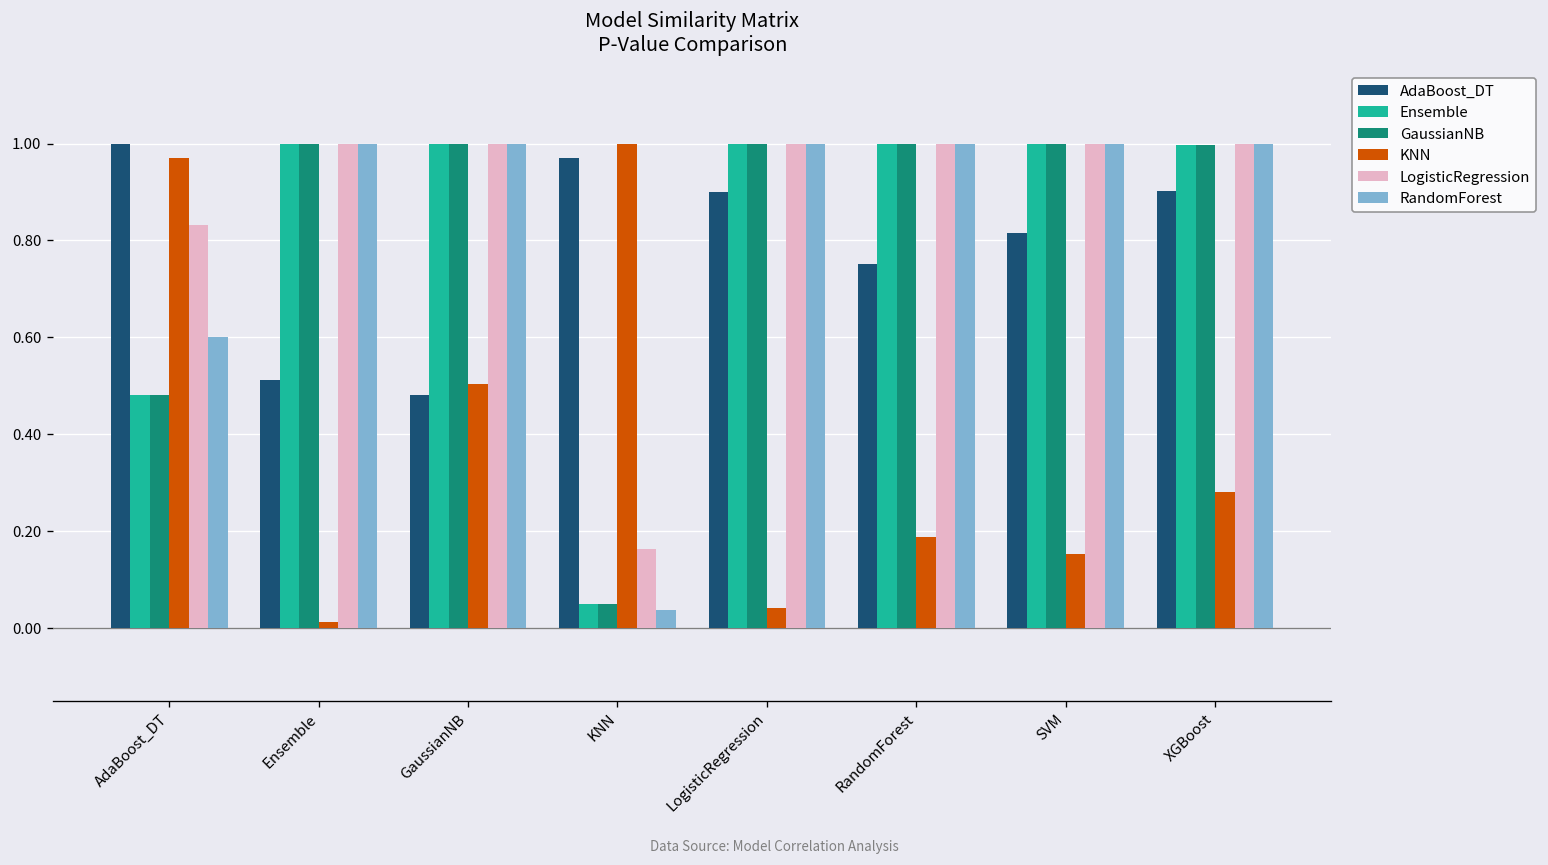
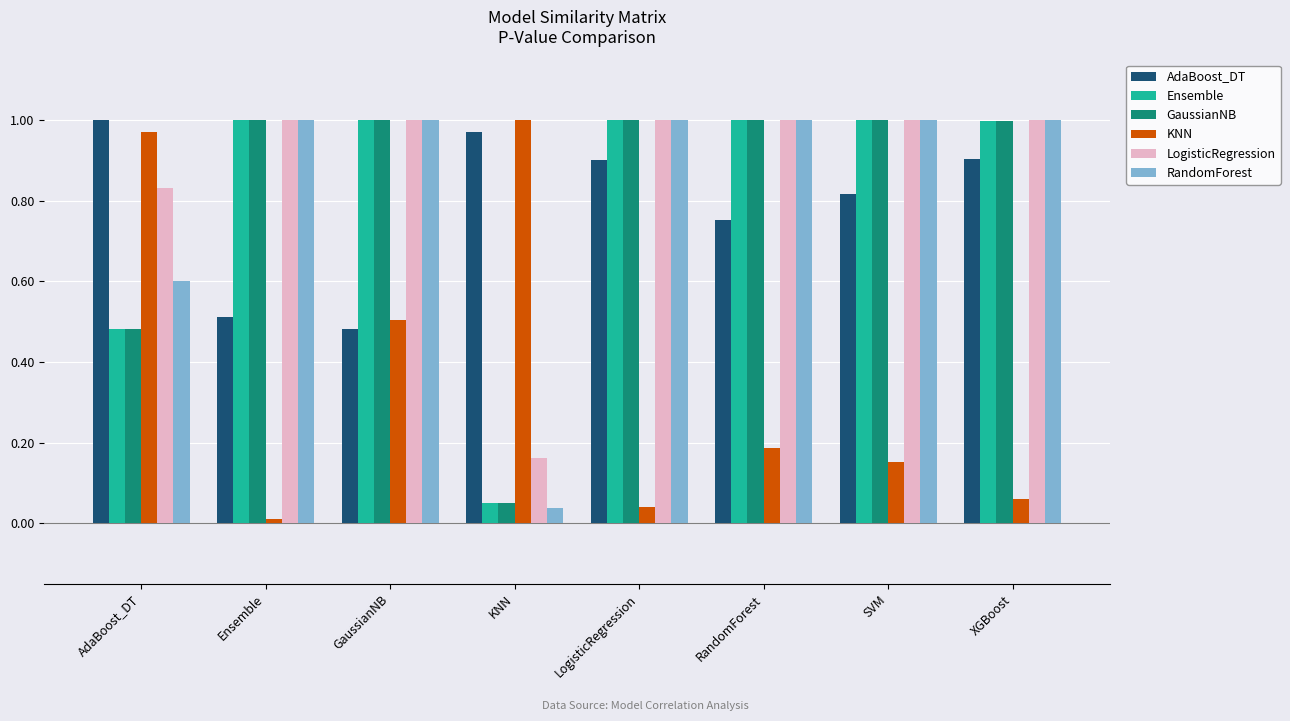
KNN, XGBoost: 0.28 -> 0.06
